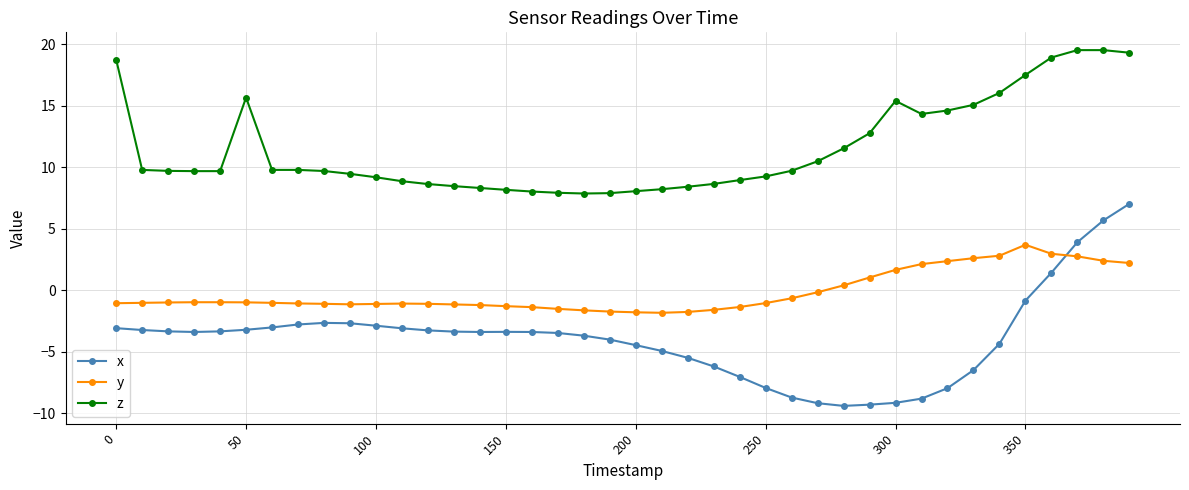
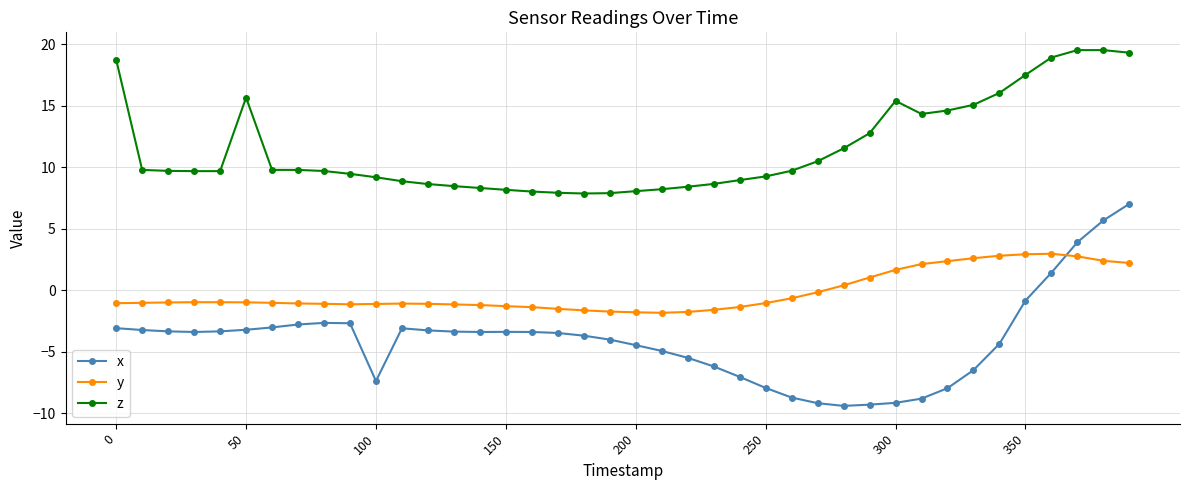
x, 100: -2.9 -> -7.4
y, 350: 3.7 -> 2.9
